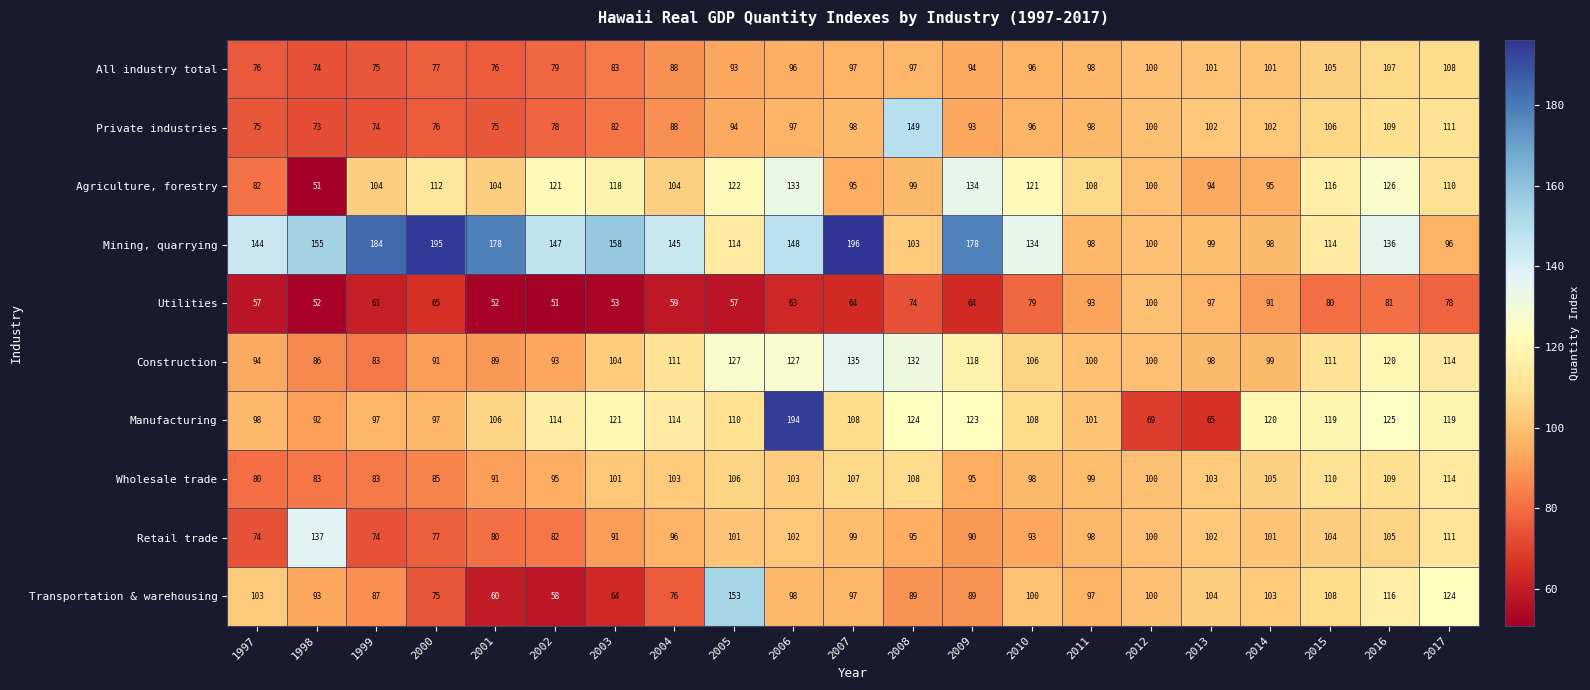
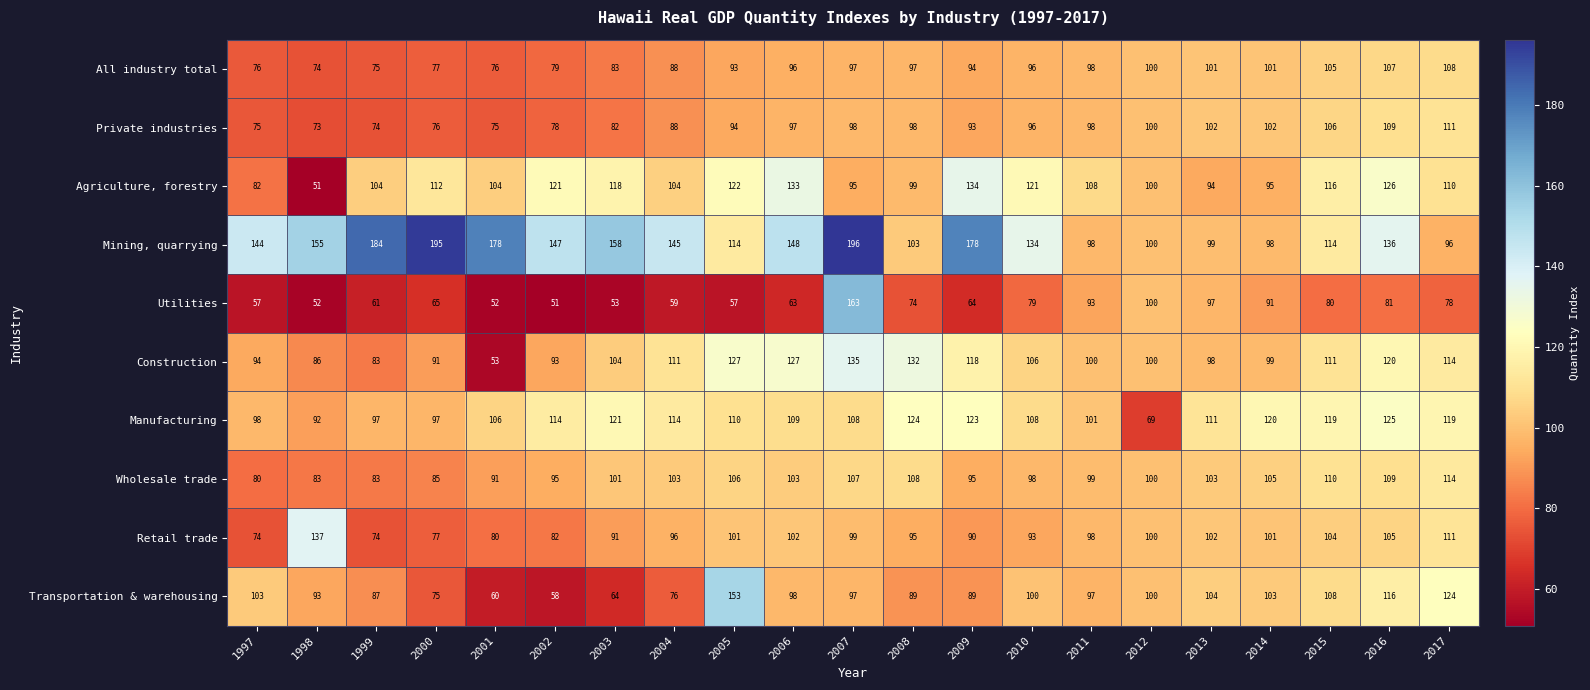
Private industries, 2008: 149 -> 98
Utilities, 2007: 64 -> 163
Construction, 2001: 89 -> 53
Manufacturing, 2006: 194 -> 109
Manufacturing, 2013: 65 -> 111
